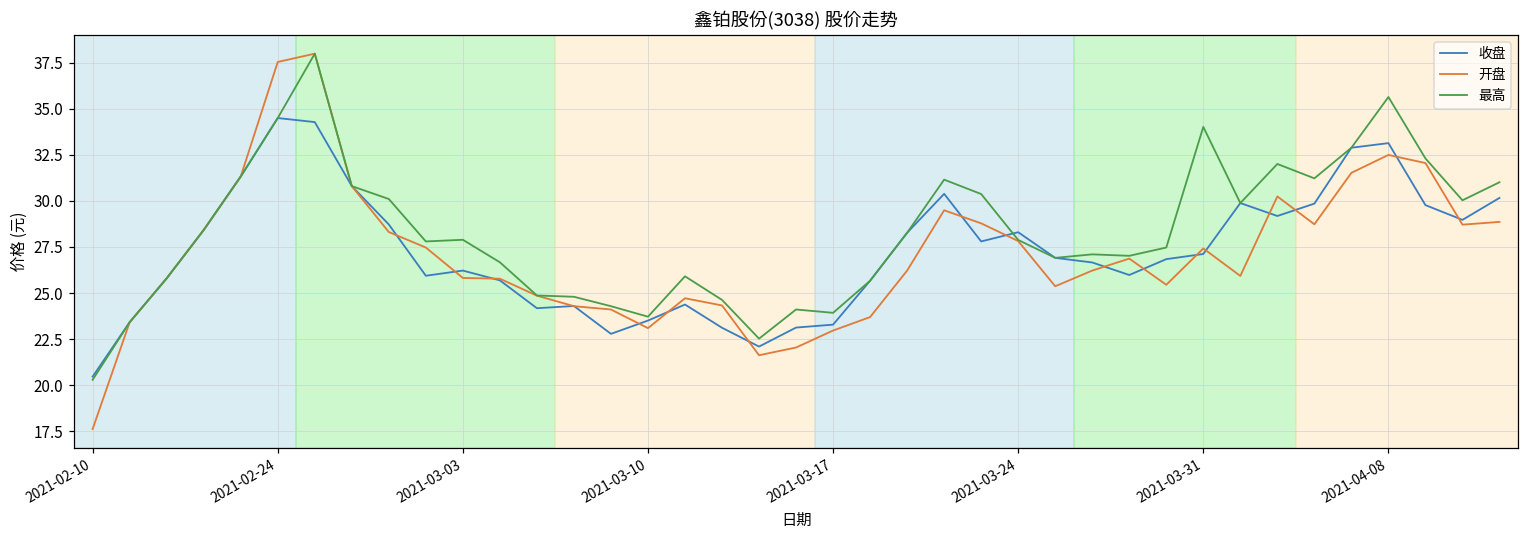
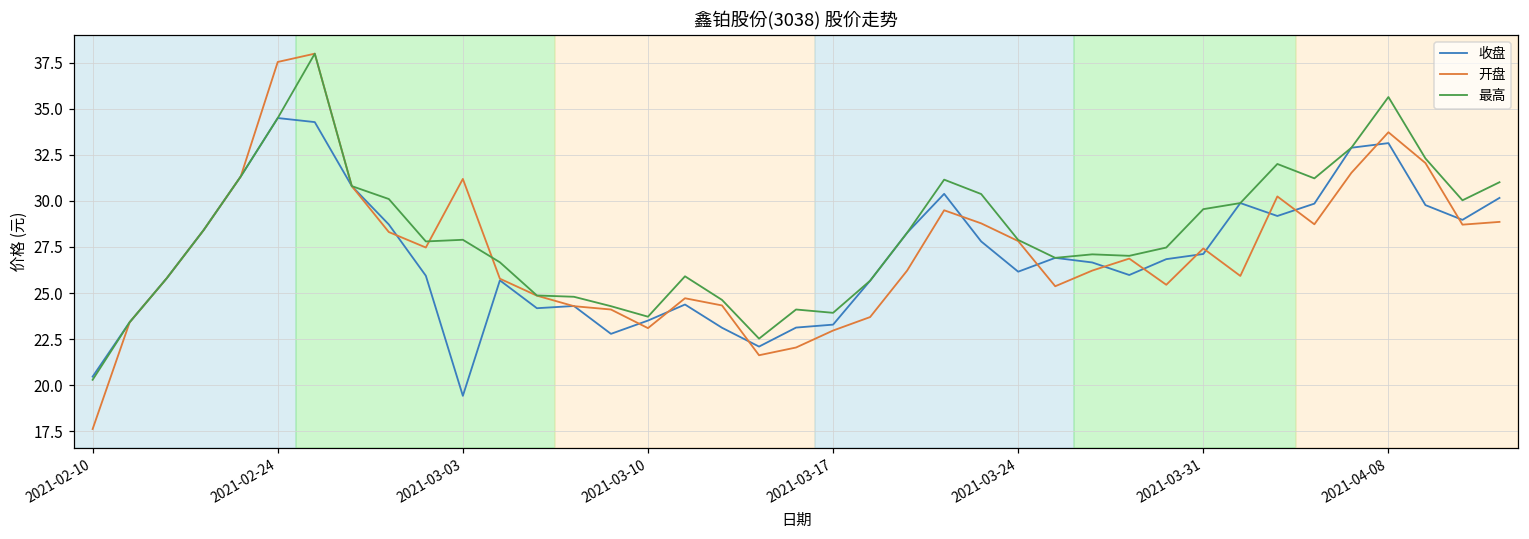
收盘, 2021-03-03: 26.2 -> 19.4
开盘, 2021-03-03: 25.8 -> 31.2
收盘, 2021-03-24: 28.3 -> 26.2
最高, 2021-03-31: 34.0 -> 29.6
开盘, 2021-04-08: 32.5 -> 33.7
